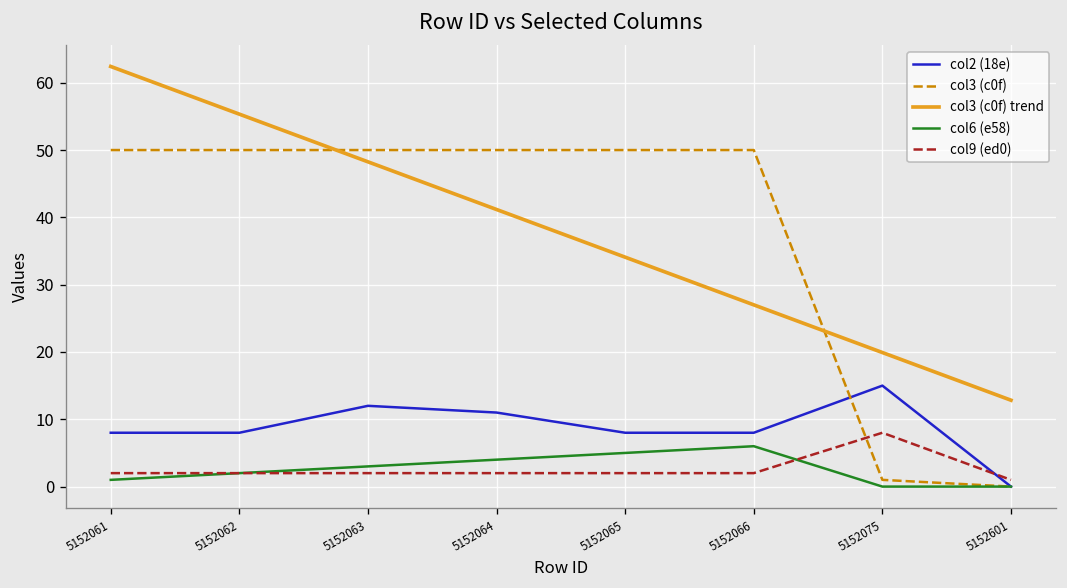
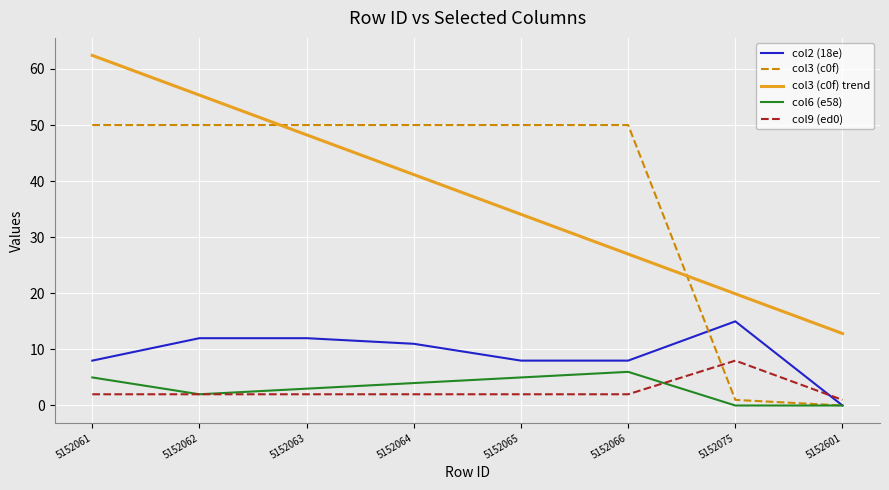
col6 (e58), 5152061: 1 -> 5
col2 (18e), 5152062: 8 -> 12
